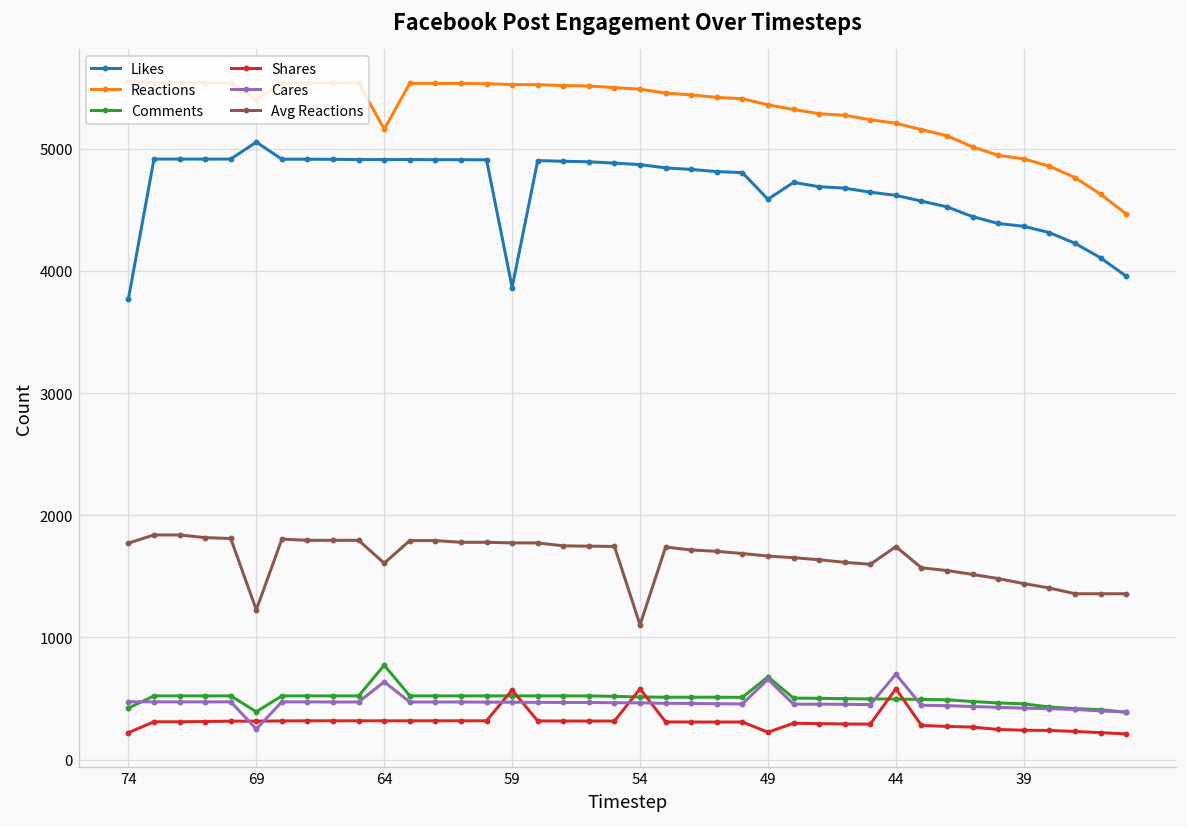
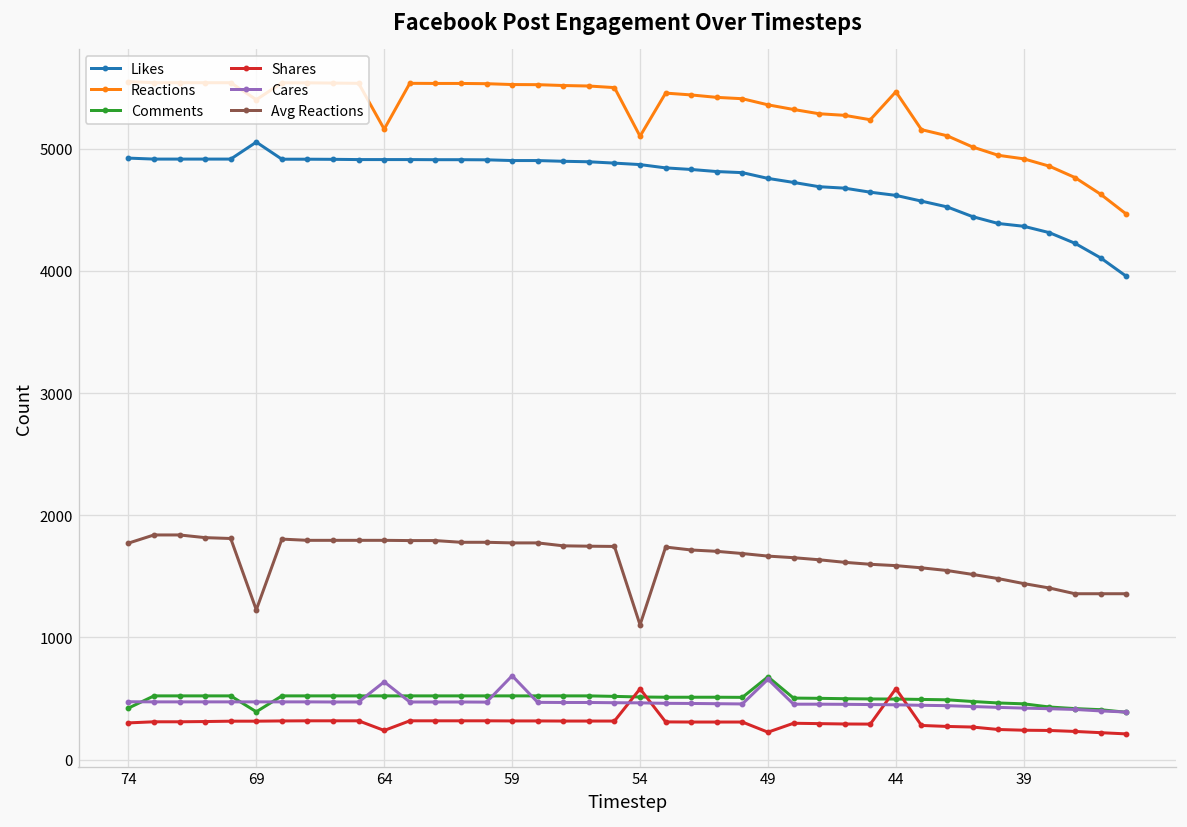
Likes, 74: 3770 -> 4920
Shares, 74: 220 -> 300
Cares, 69: 250 -> 470
Comments, 64: 770 -> 520
Shares, 64: 320 -> 240
Avg Reactions, 64: 1610 -> 1800
Likes, 59: 3860 -> 4900
Shares, 59: 570 -> 320
Cares, 59: 470 -> 690
Reactions, 54: 5490 -> 5100
Likes, 49: 4590 -> 4760
Reactions, 44: 5210 -> 5470
Cares, 44: 700 -> 450
Avg Reactions, 44: 1740 -> 1590
